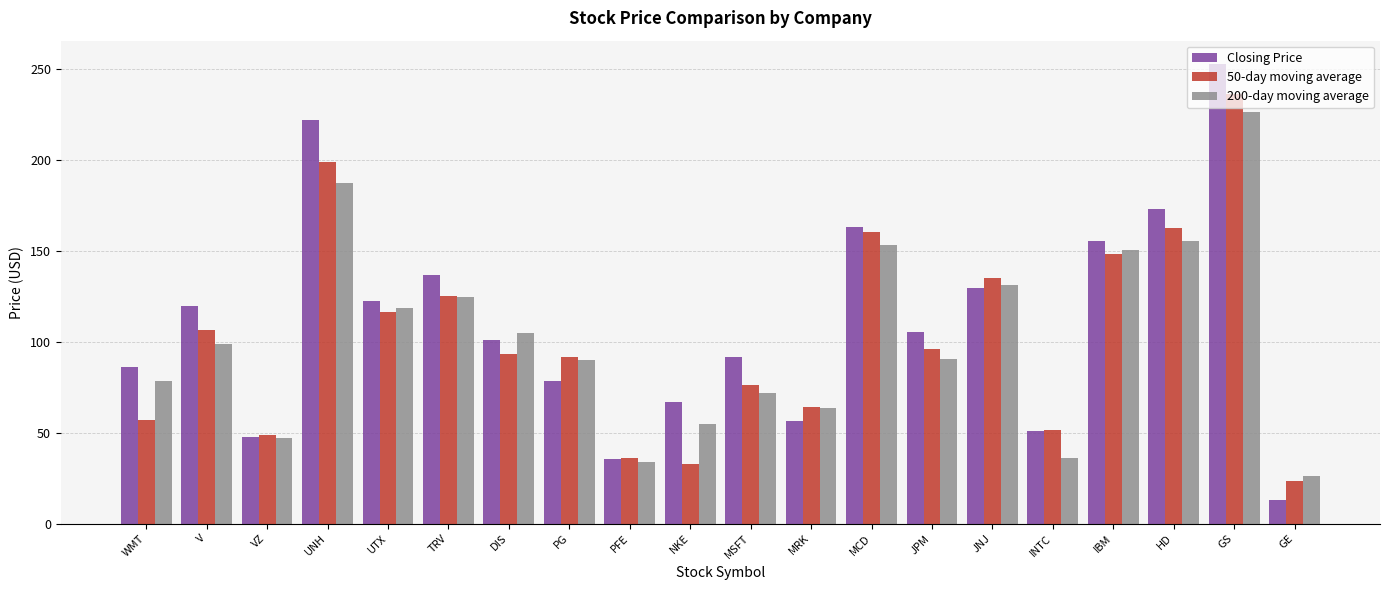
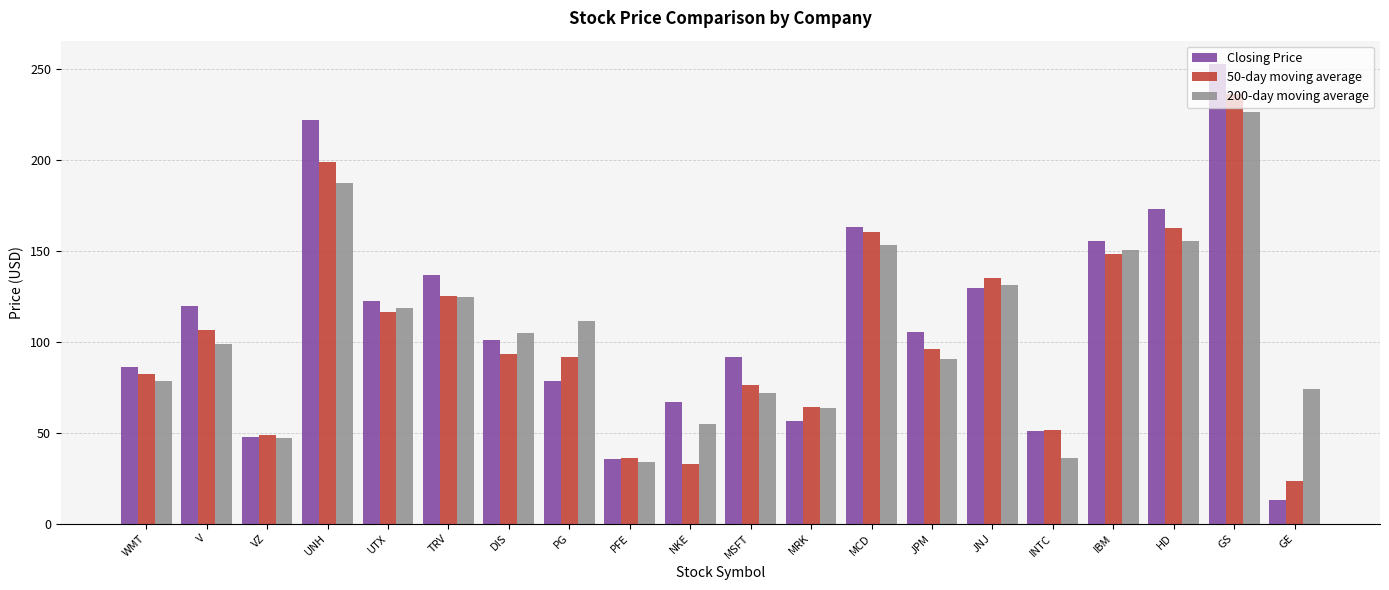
50-day moving average, WMT: 57 -> 82
200-day moving average, PG: 90 -> 112
200-day moving average, GE: 26 -> 74
